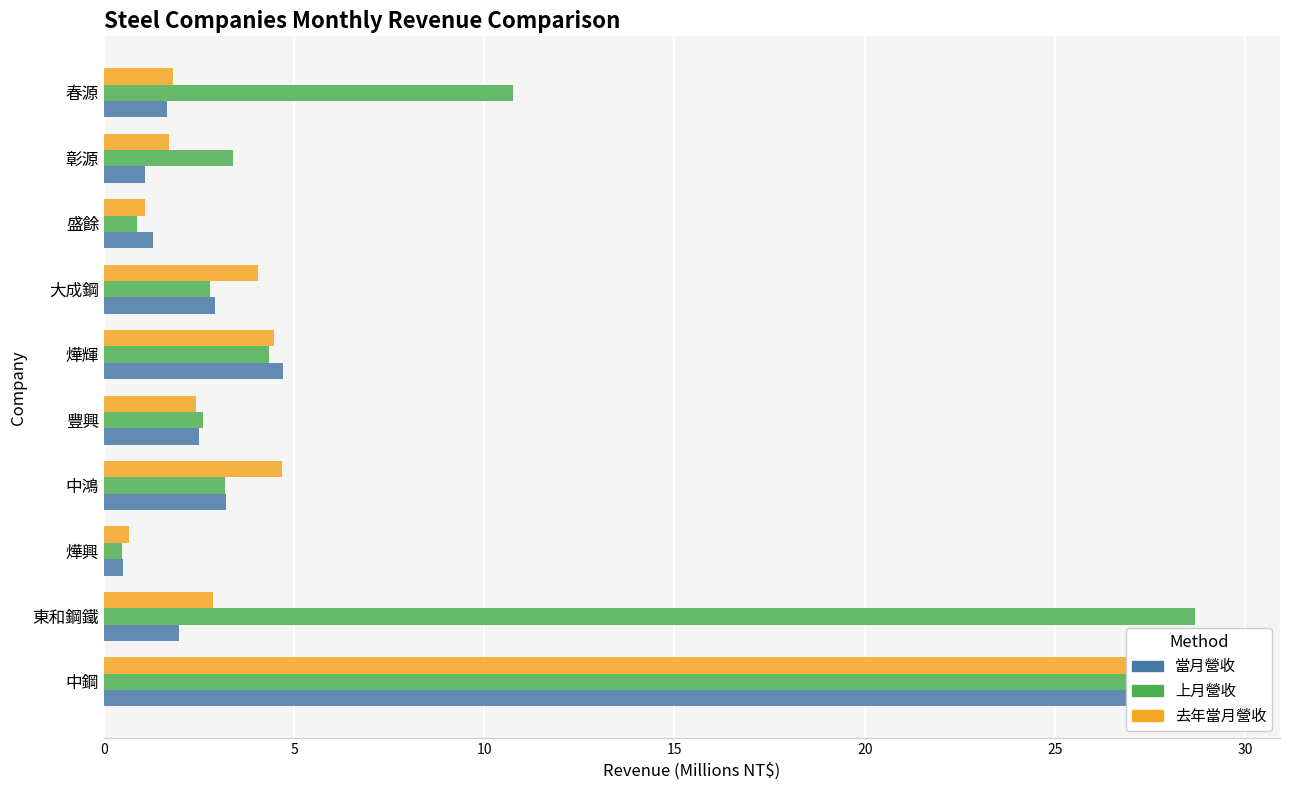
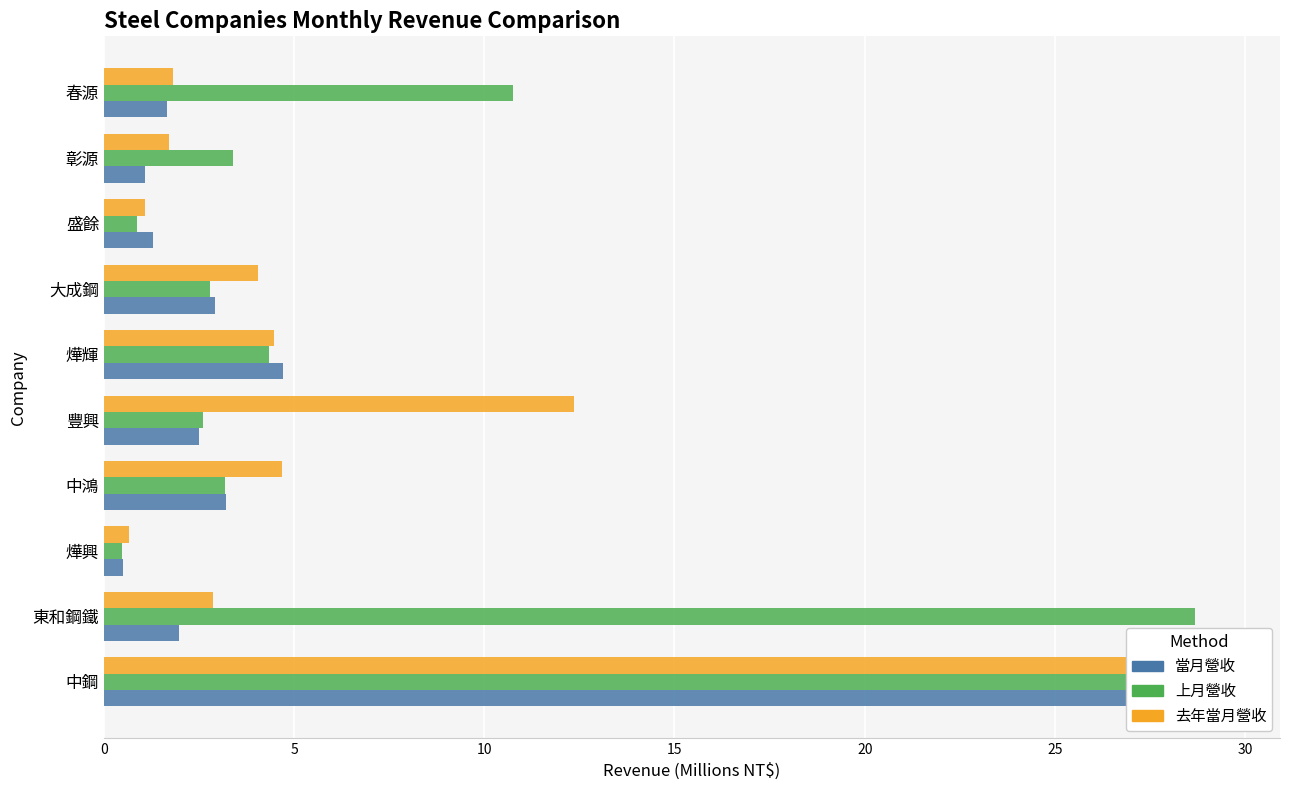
去年當月營收, 豐興: 2.4 -> 12.3
